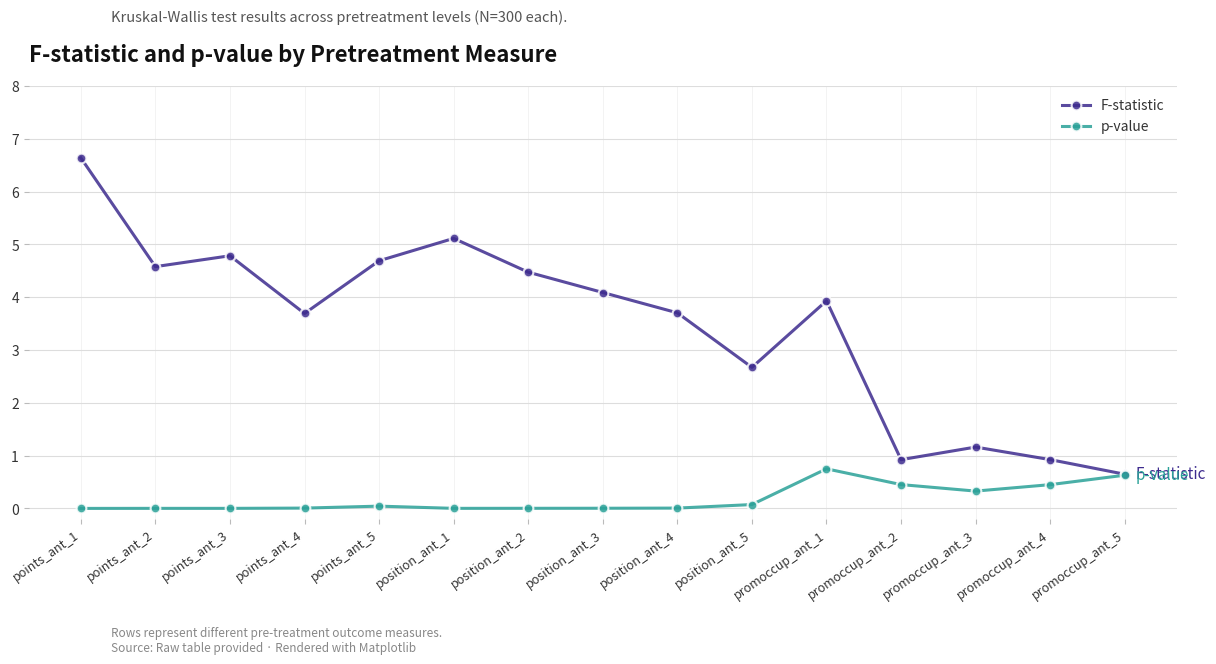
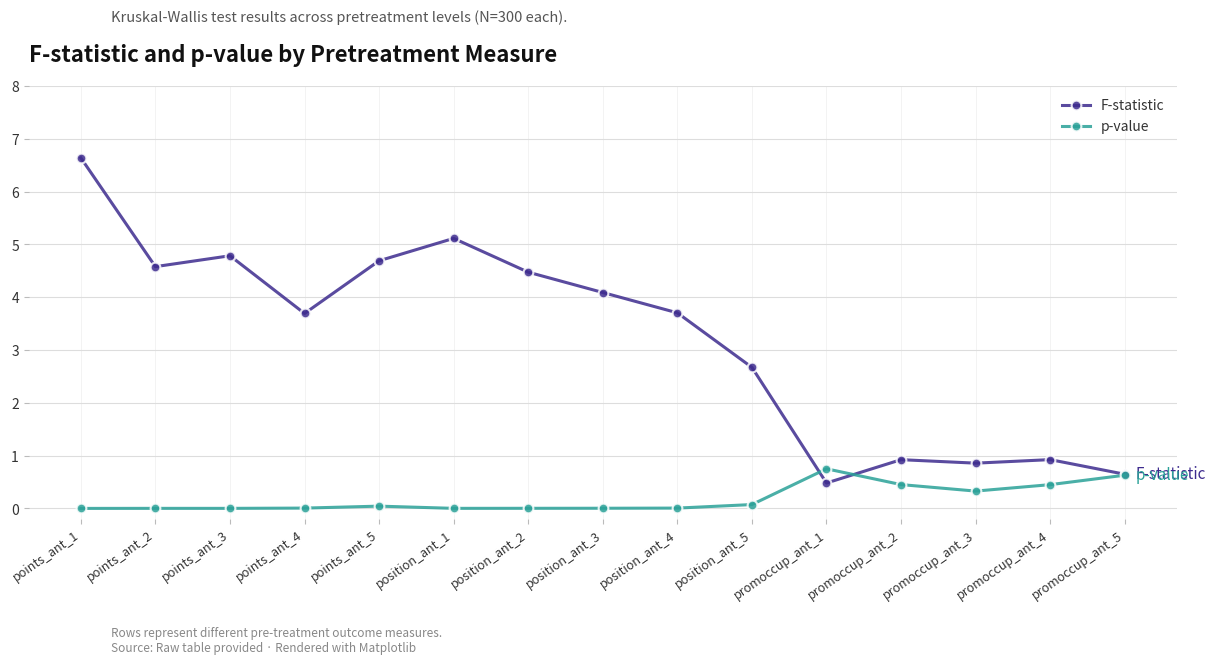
F-statistic, promoccup_ant_1: 3.9 -> 0.5
F-statistic, promoccup_ant_3: 1.2 -> 0.9
